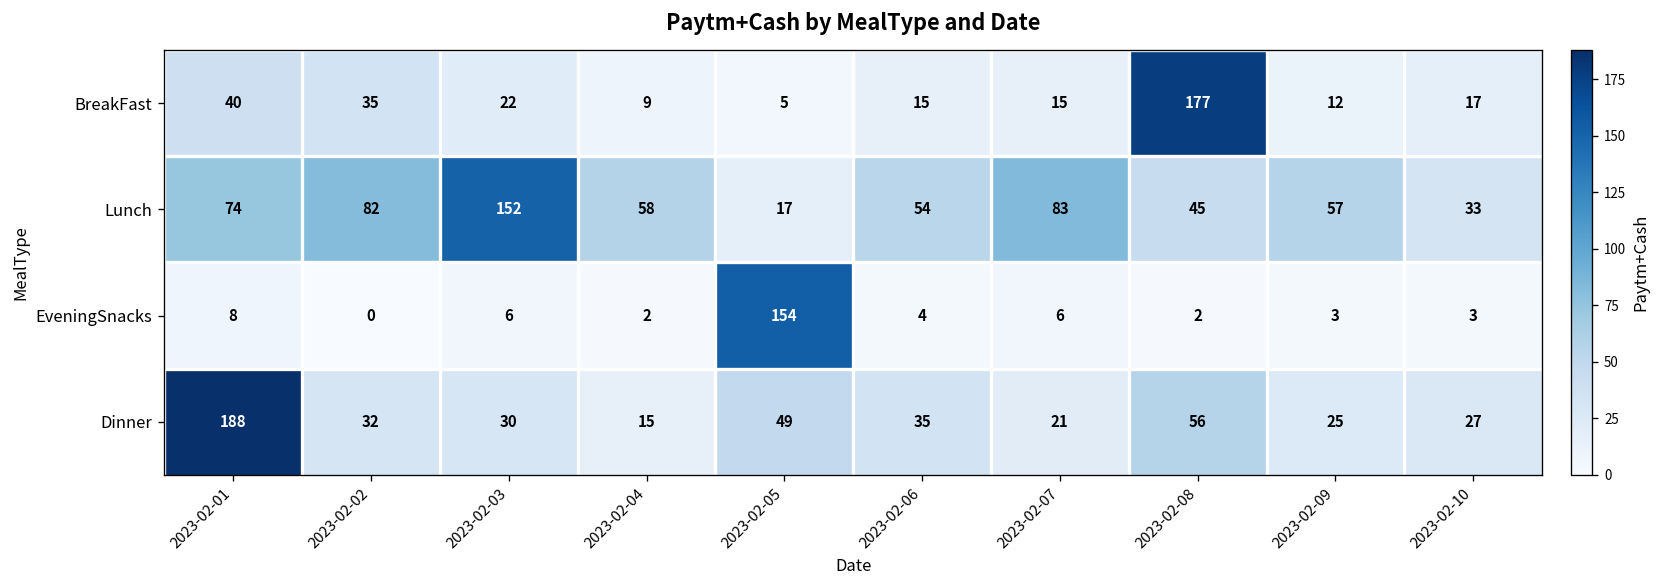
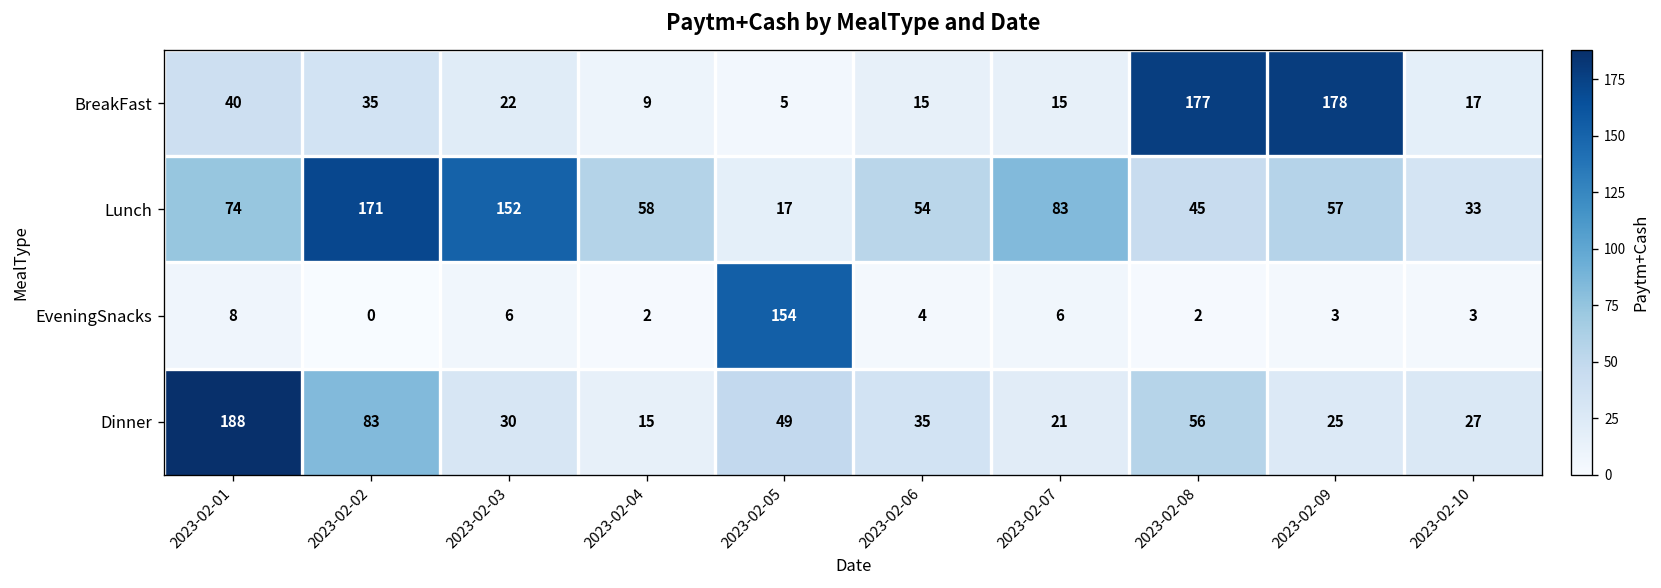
BreakFast, 2023-02-09: 12 -> 178
Lunch, 2023-02-02: 82 -> 171
Dinner, 2023-02-02: 32 -> 83
